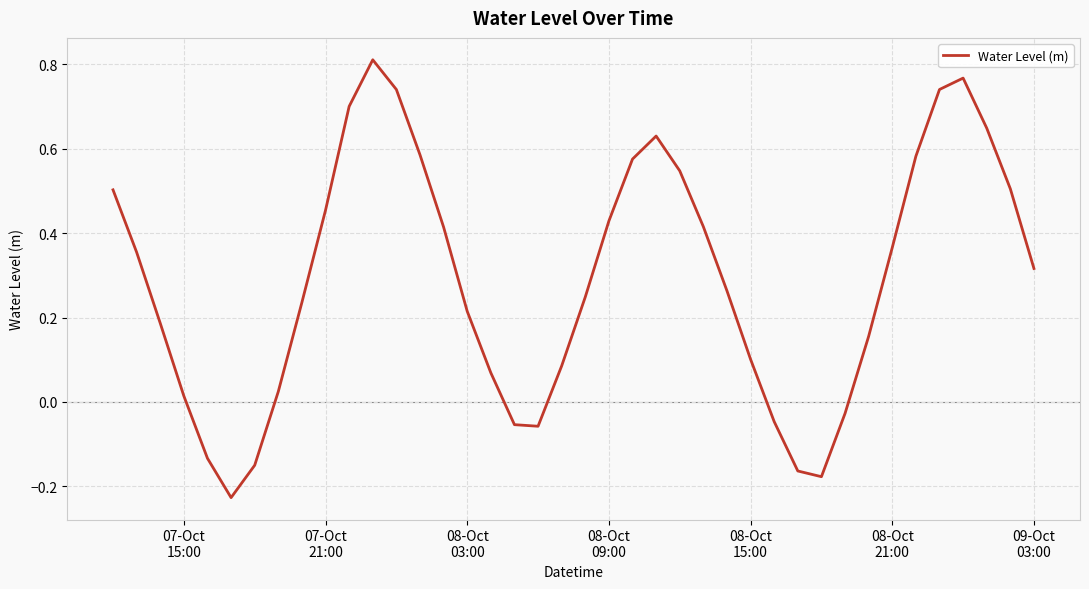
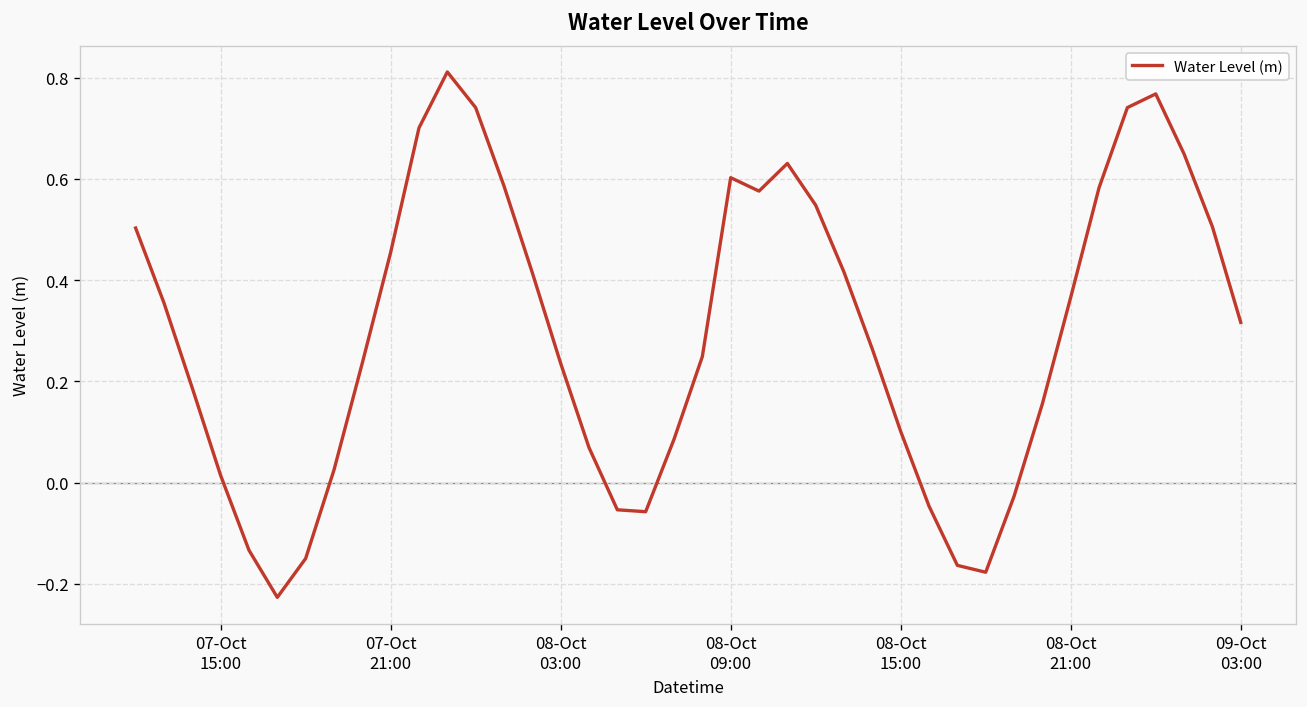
08-Oct 03:00: 0.21 -> 0.24
08-Oct 09:00: 0.43 -> 0.60
